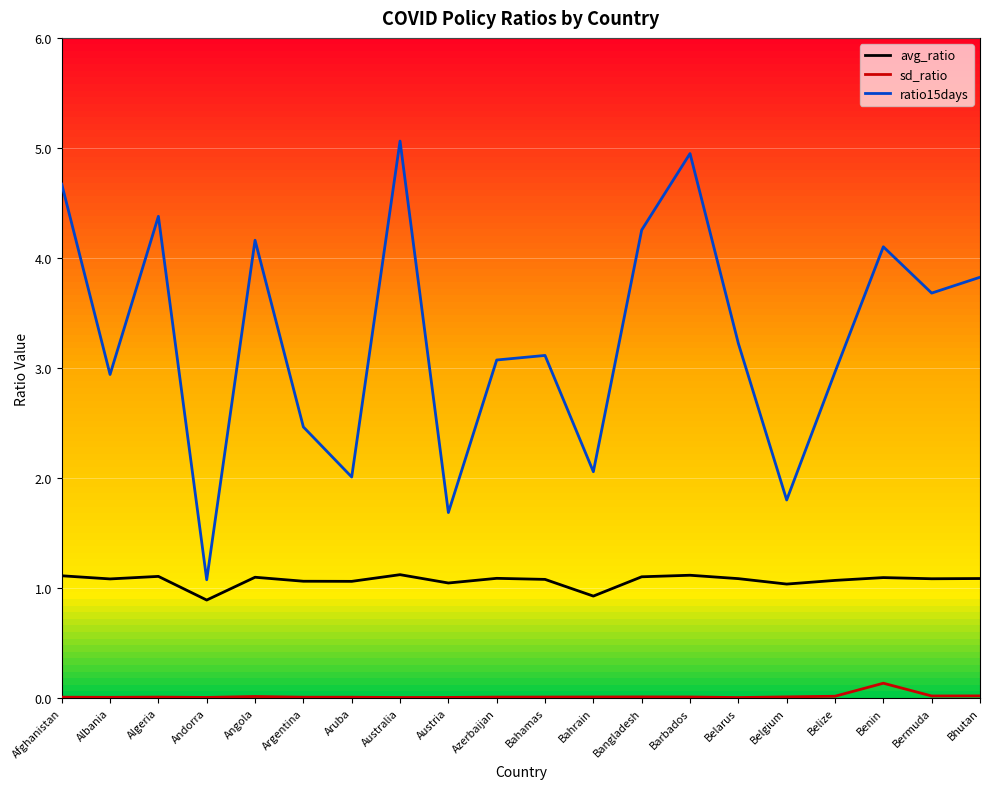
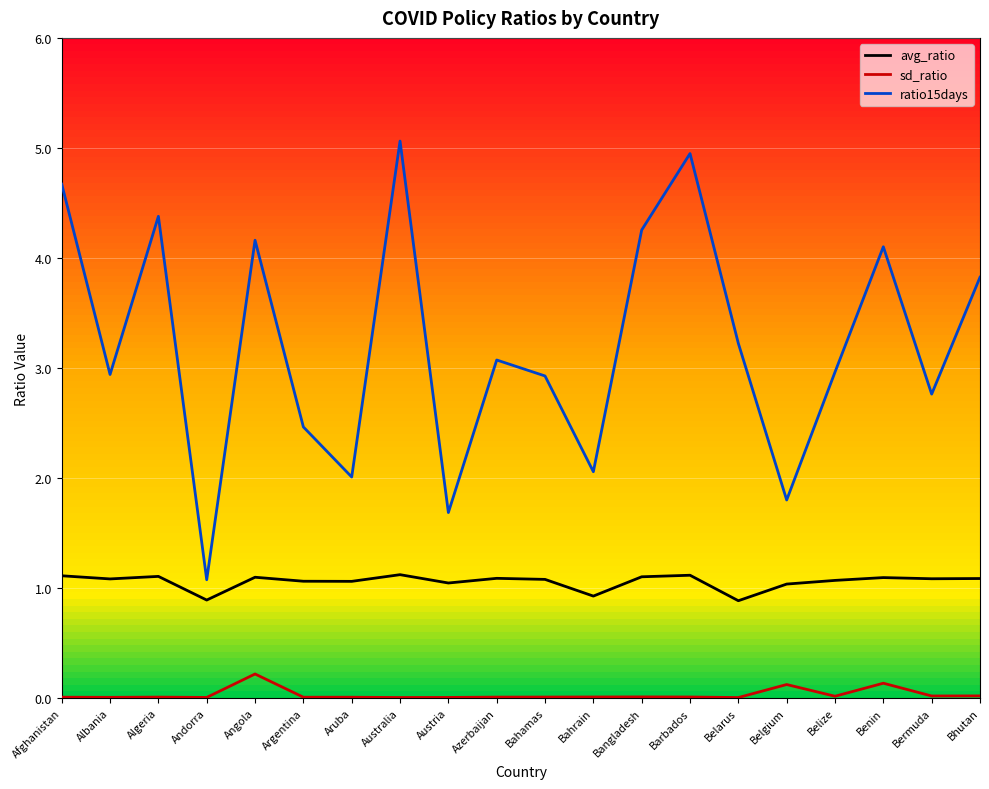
sd_ratio, Angola: 0.01 -> 0.22
ratio15days, Bahamas: 3.11 -> 2.93
avg_ratio, Belarus: 1.08 -> 0.88
sd_ratio, Belgium: 0.01 -> 0.12
ratio15days, Bermuda: 3.68 -> 2.76
